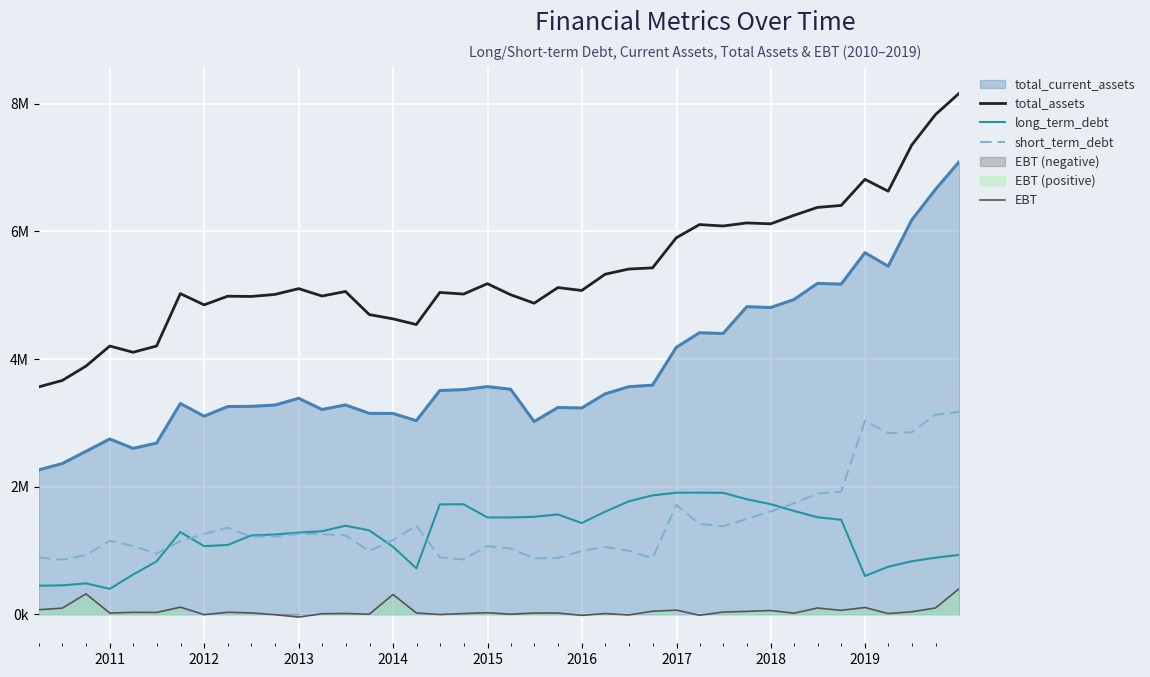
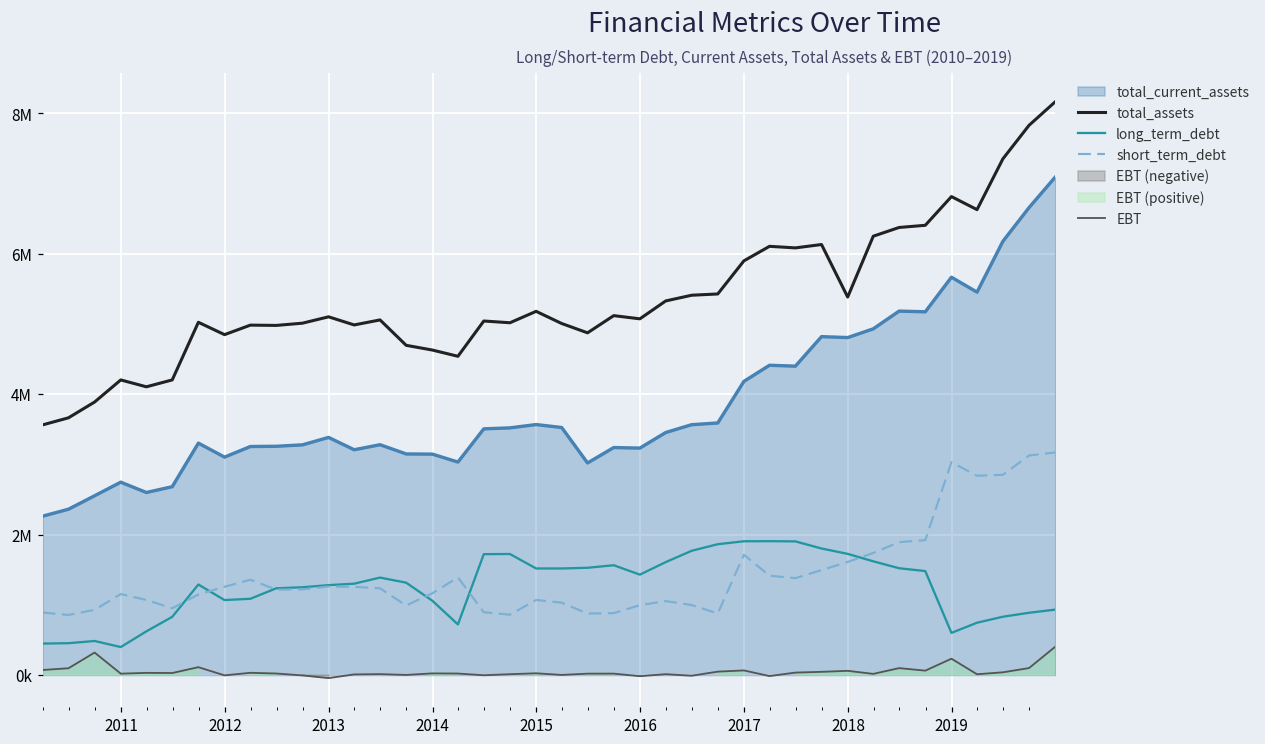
EBT, 2014: 300000 -> 0
total_assets, 2018: 6100000 -> 5400000
EBT, 2019: 100000 -> 200000
